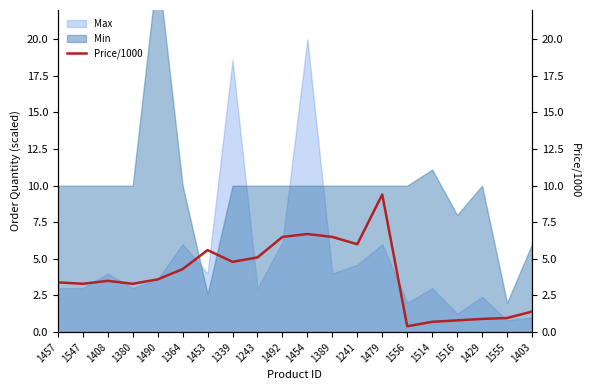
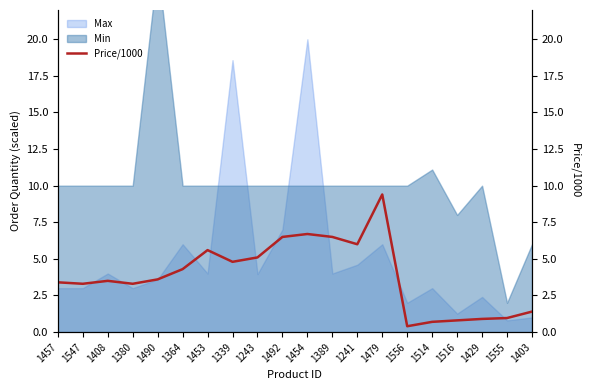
Min, 1453: 2.6 -> 10.0
Max, 1243: 3.0 -> 4.0
Max, 1492: 6.1 -> 7.0
